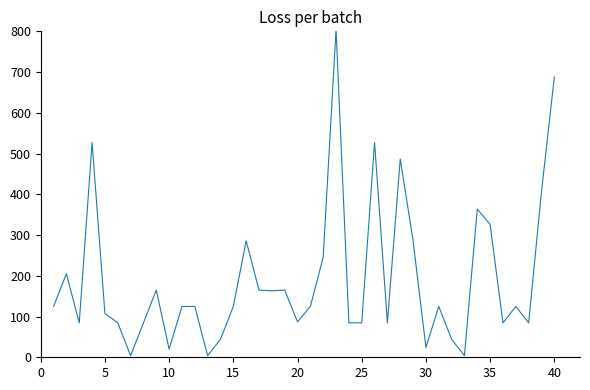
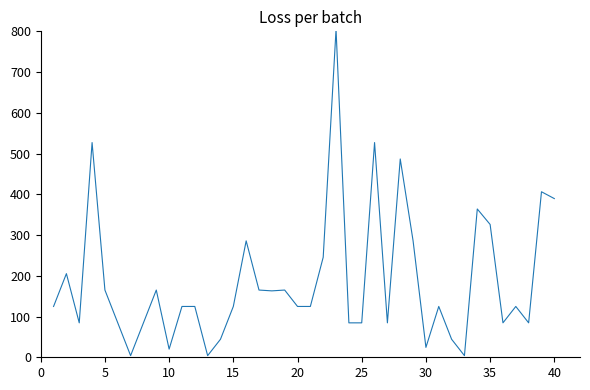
5: 110 -> 170
20: 90 -> 120
40: 690 -> 390
